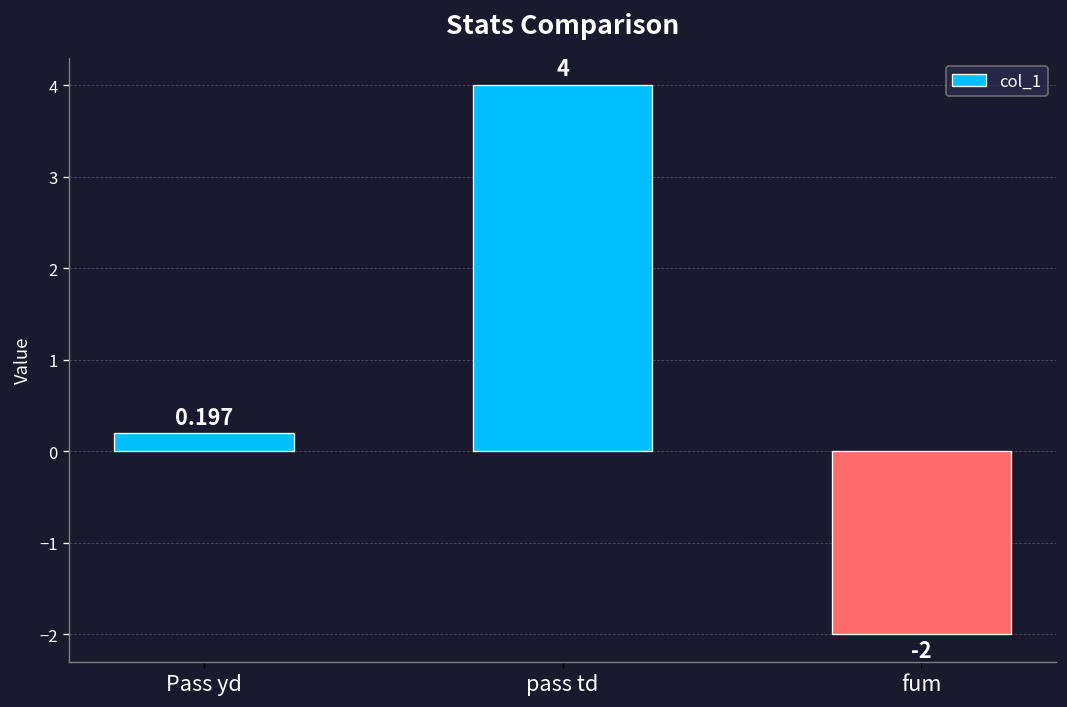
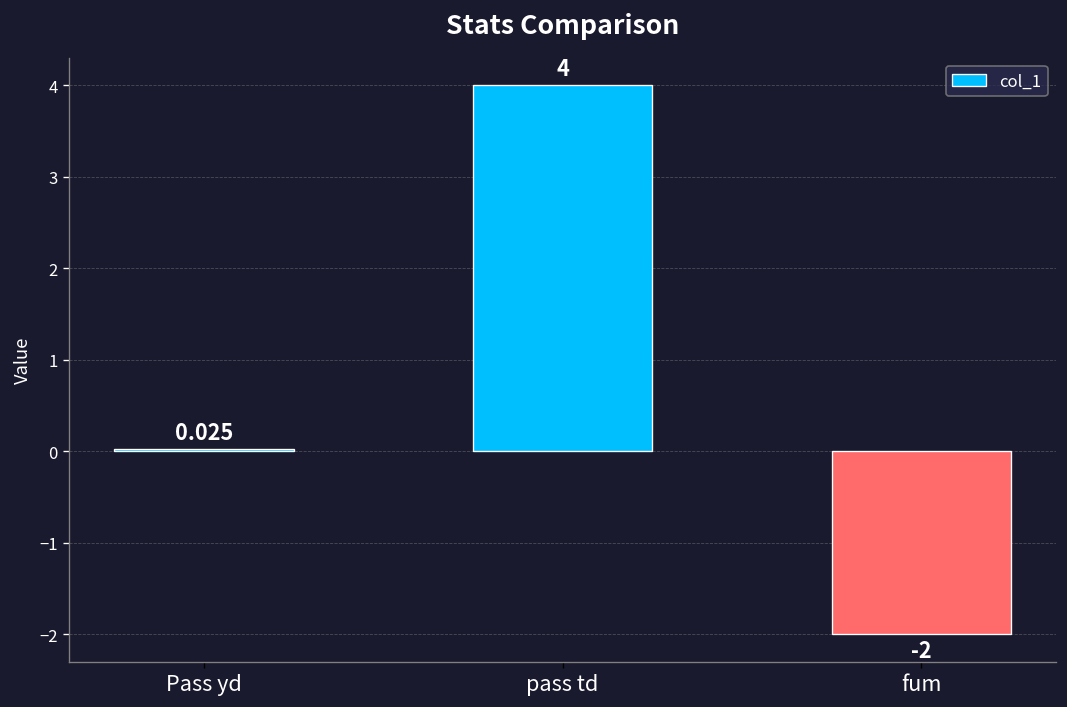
Pass yd: 0.197 -> 0.025
